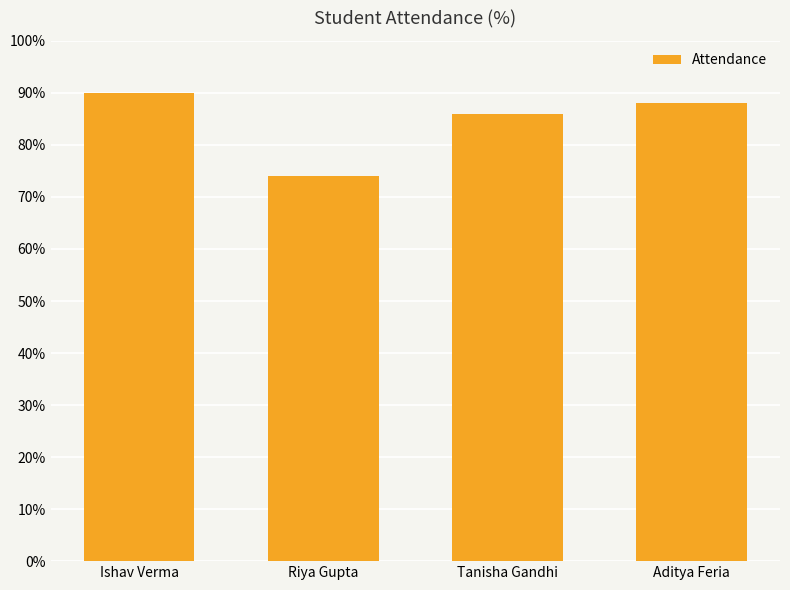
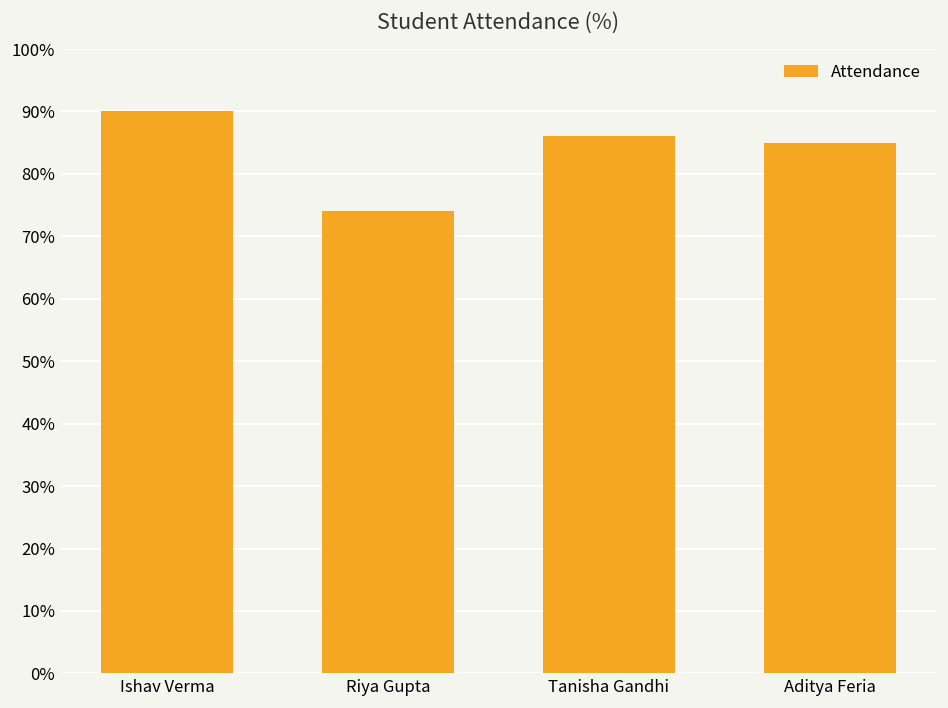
Aditya Feria: 88% -> 85%
